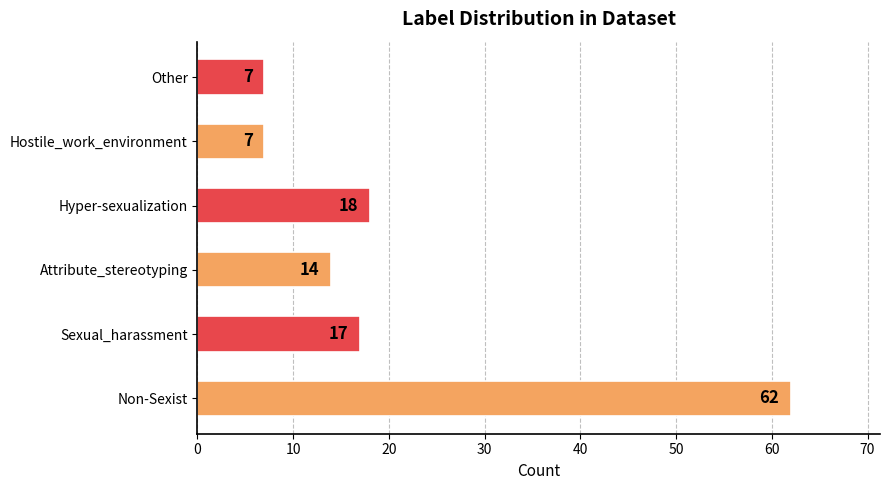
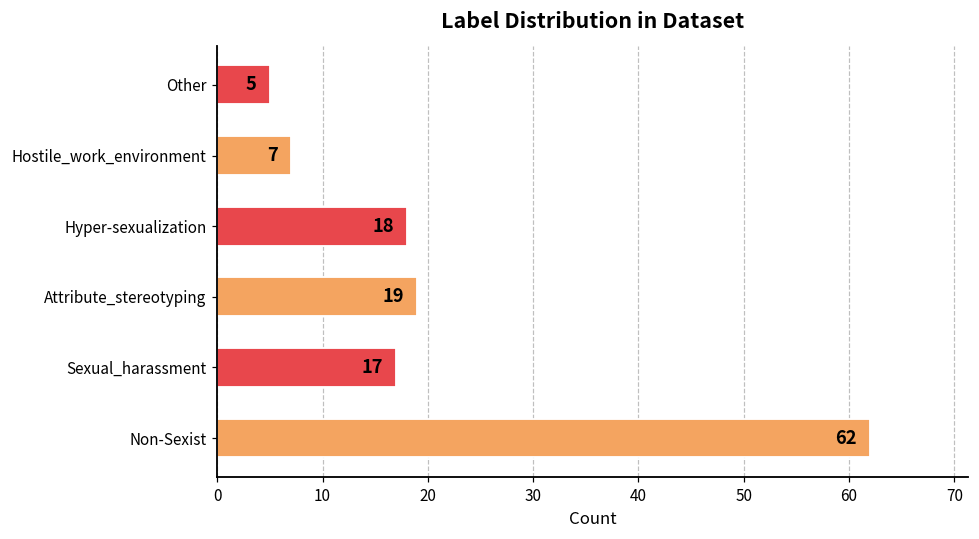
Other: 7 -> 5
Attribute_stereotyping: 14 -> 19
